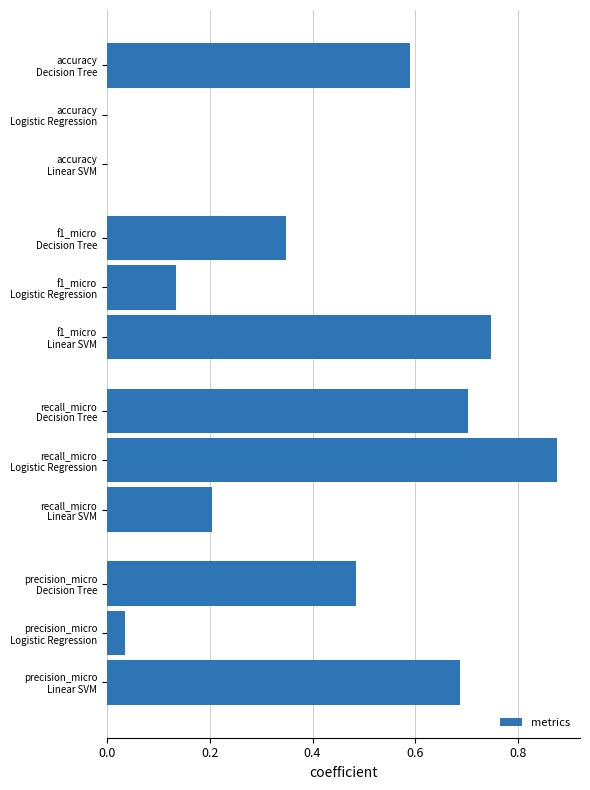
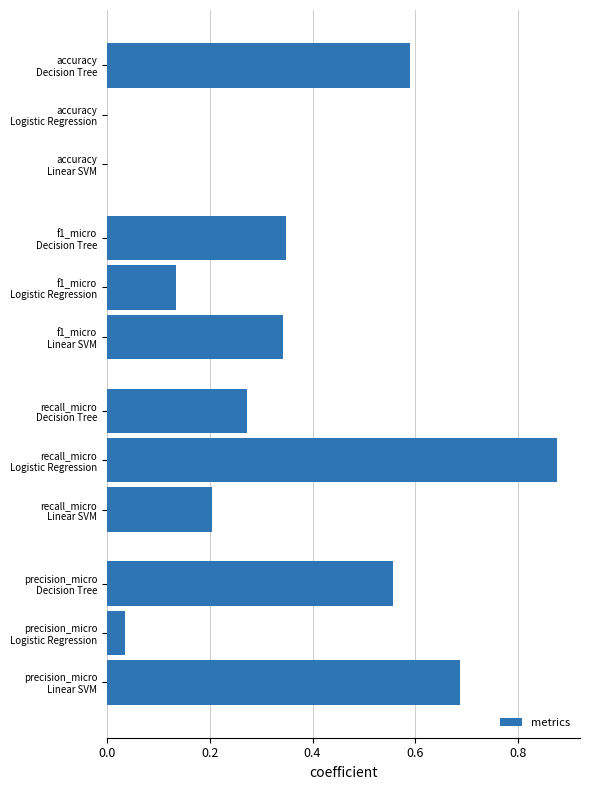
f1_micro Linear SVM: 0.75 -> 0.34
recall_micro Decision Tree: 0.70 -> 0.27
precision_micro Decision Tree: 0.48 -> 0.56
